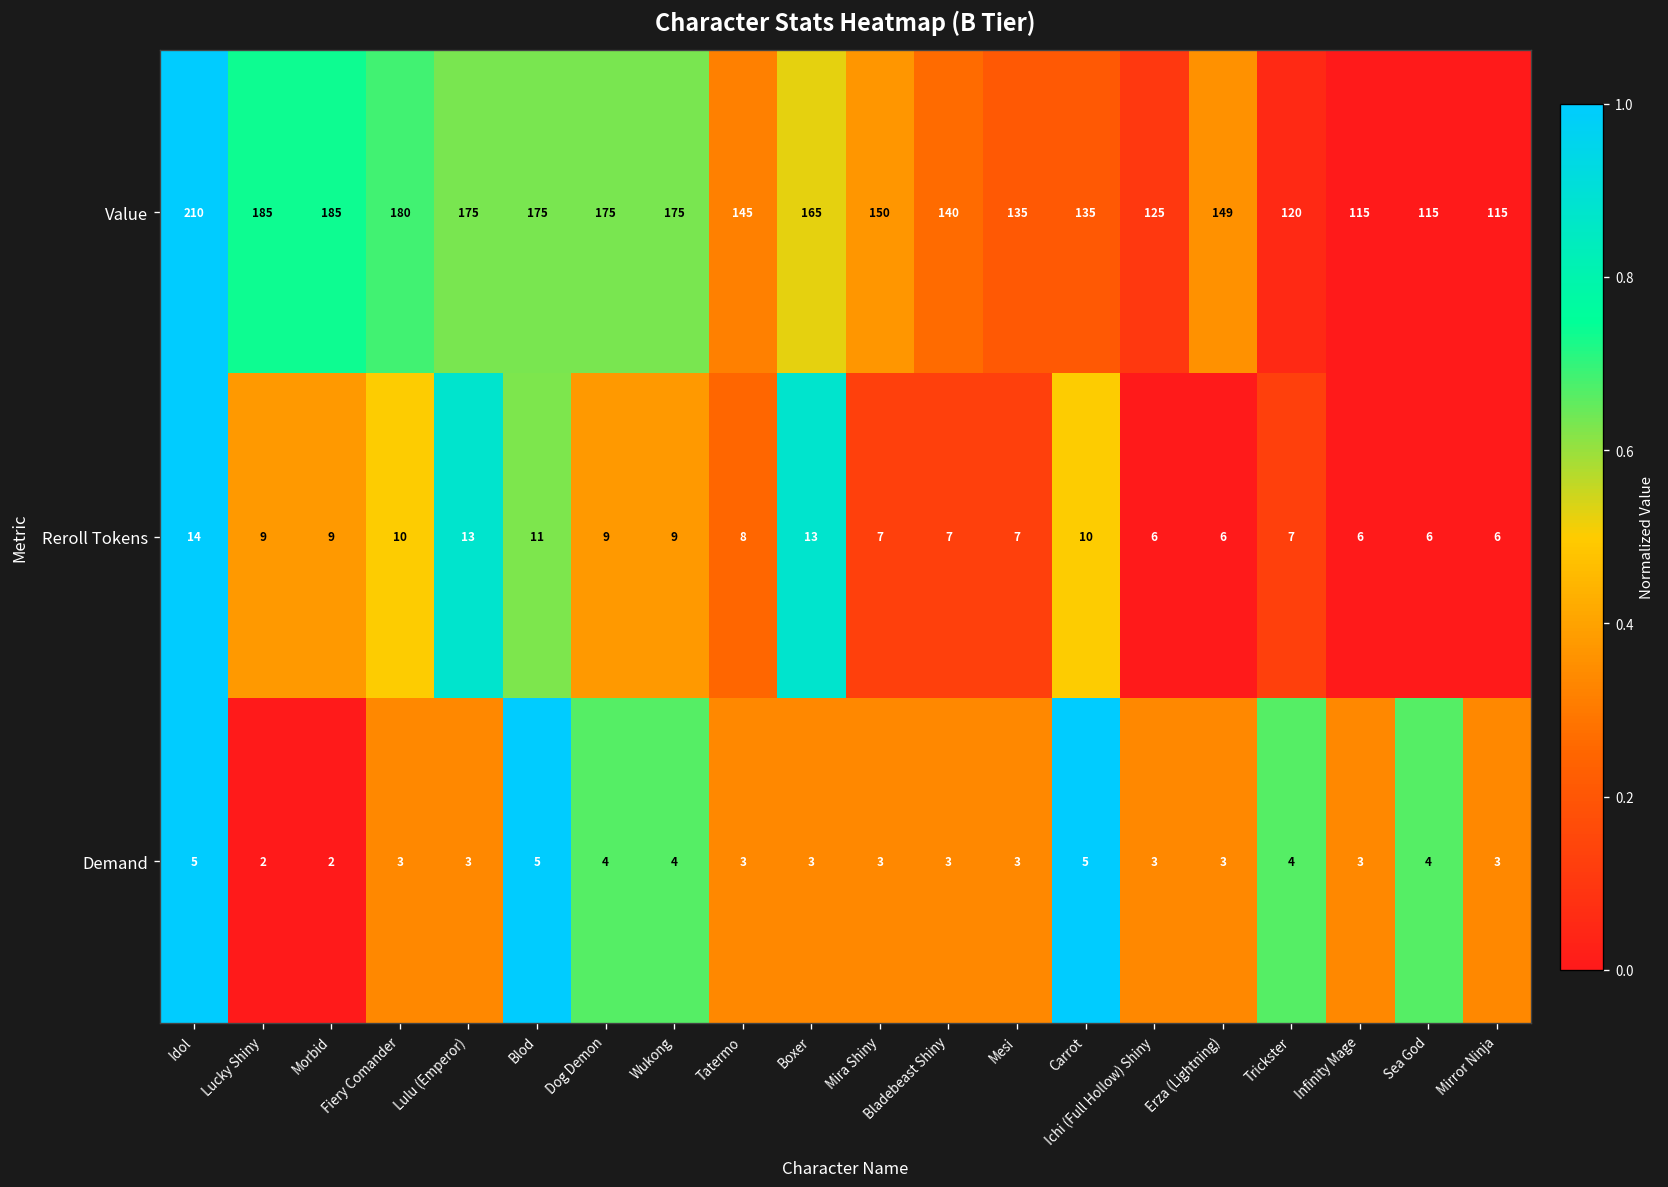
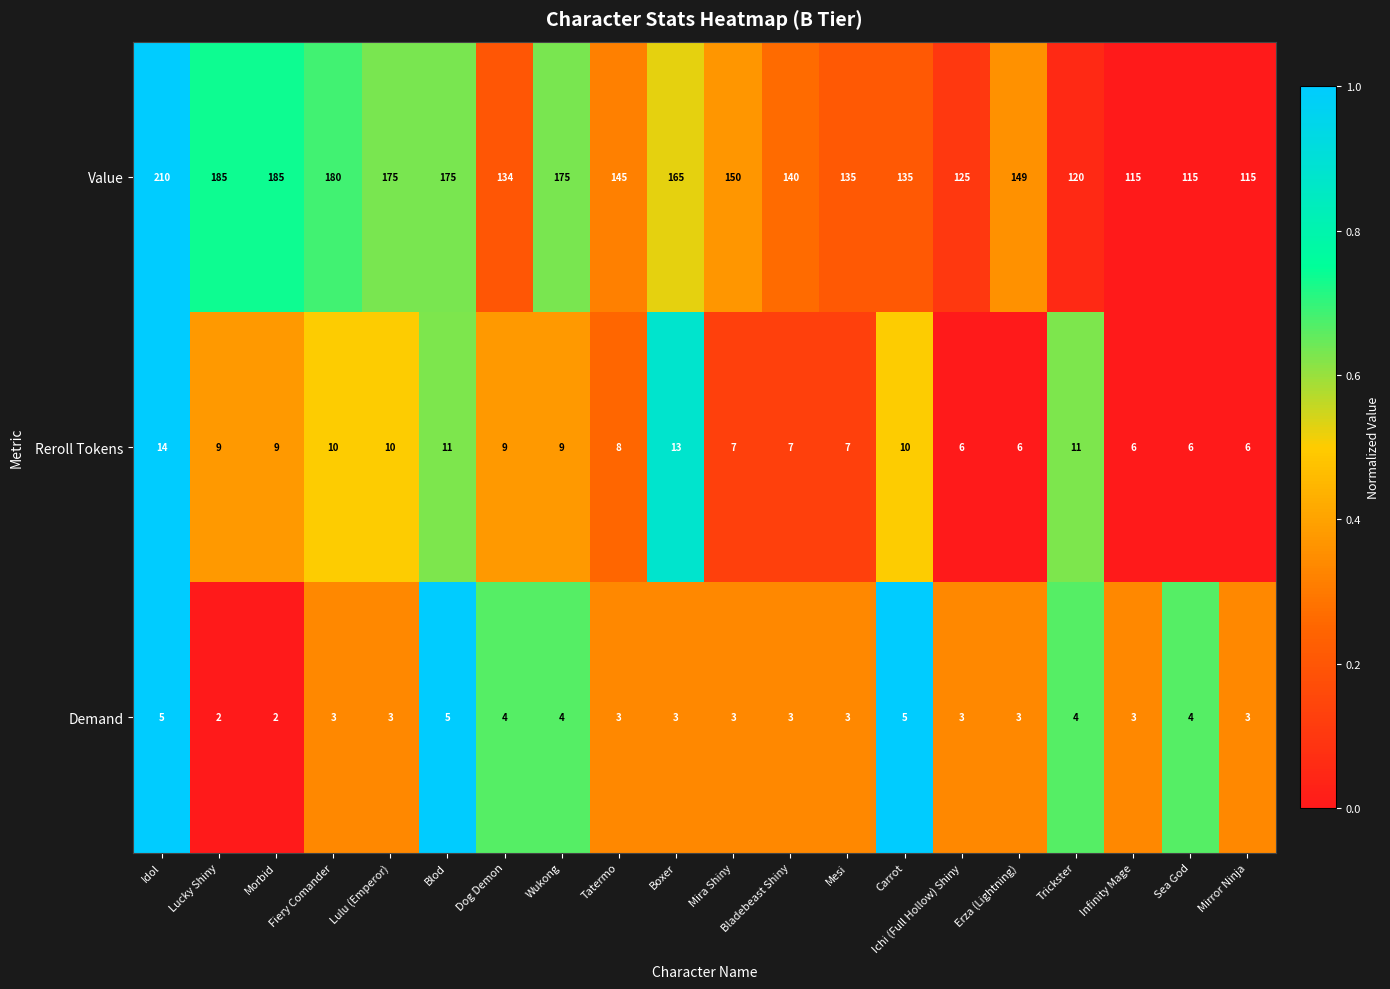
Value, Dog Demon: 175 -> 134
Reroll Tokens, Lulu (Emperor): 13 -> 10
Reroll Tokens, Trickster: 7 -> 11
